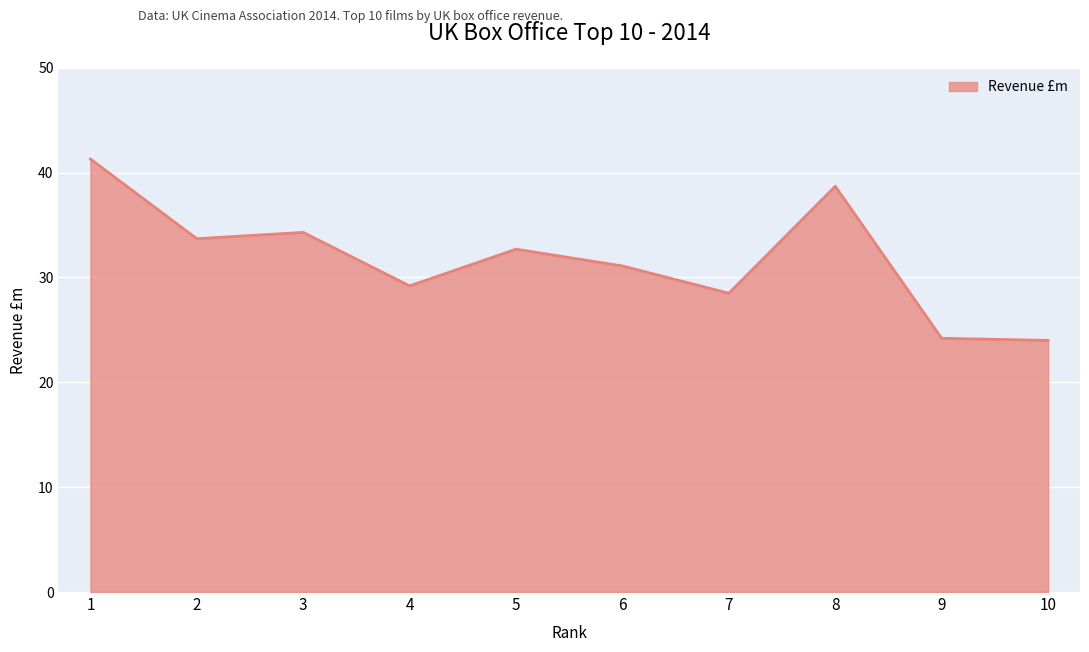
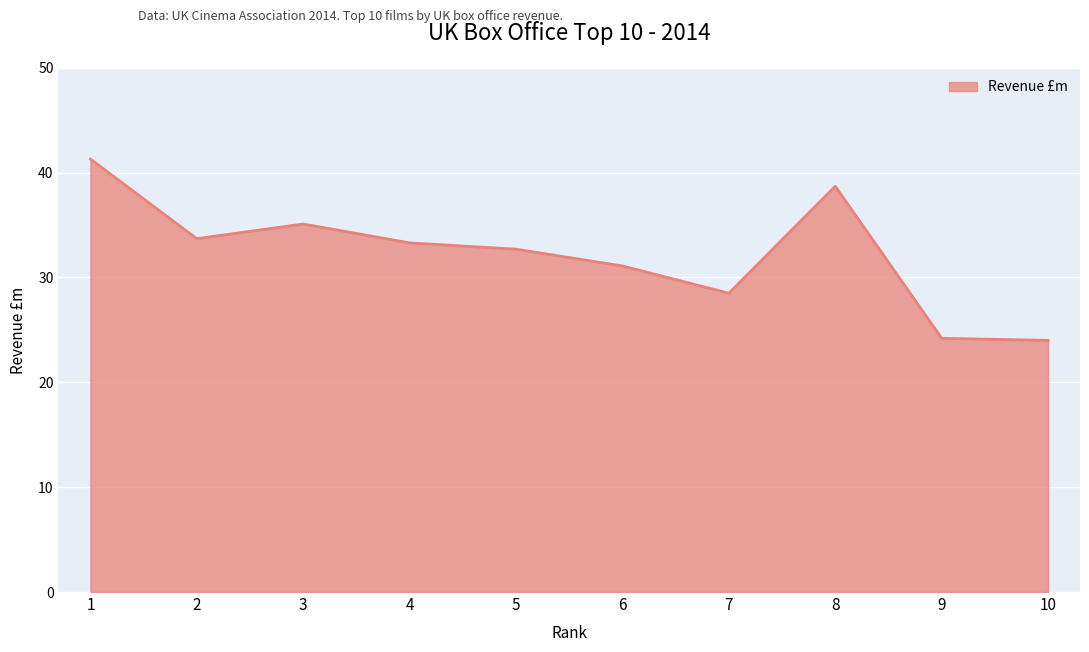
3: 34.3 -> 35.1
4: 29.2 -> 33.3
